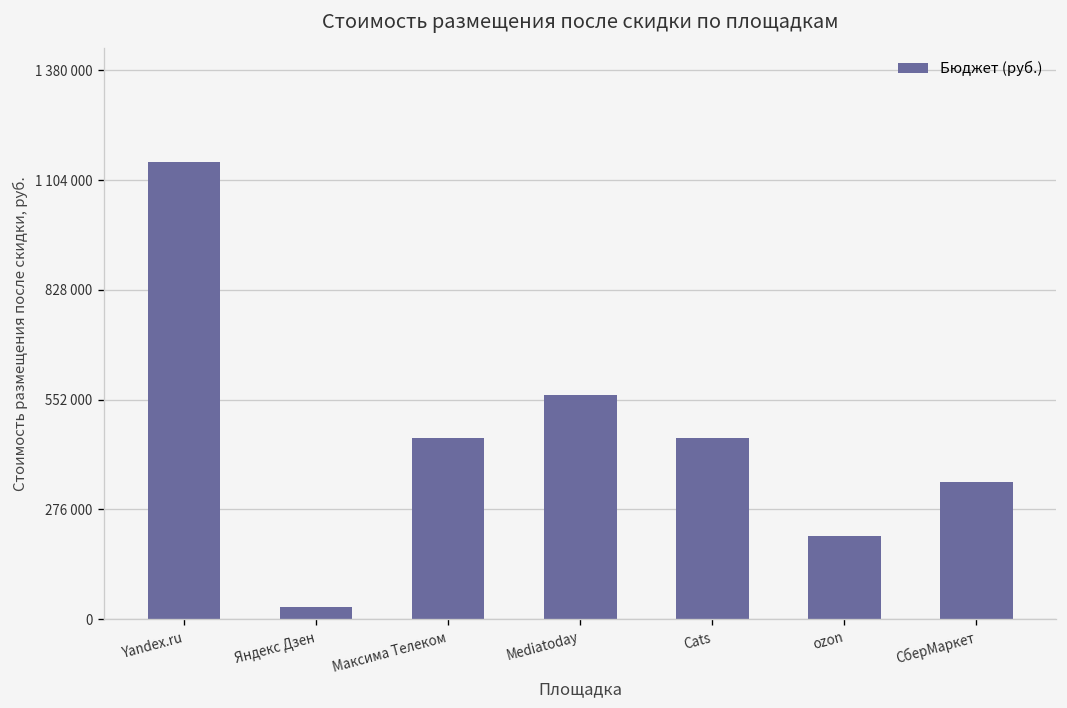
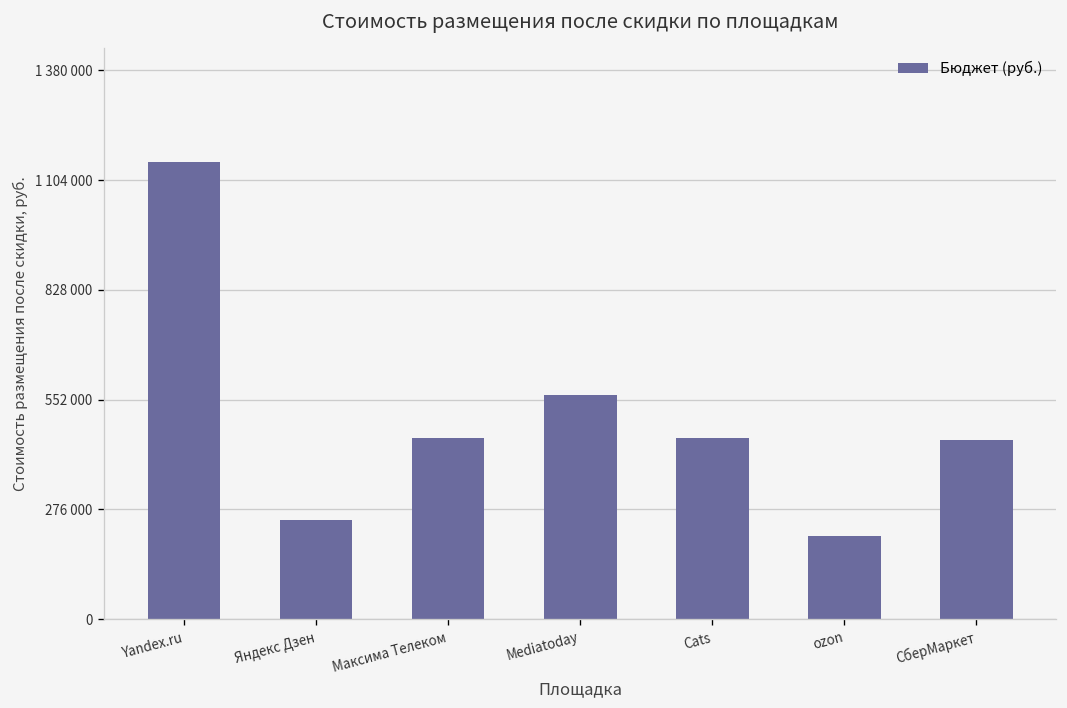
Яндекс Дзен: 30000 -> 250000
СберМаркет: 340000 -> 450000
